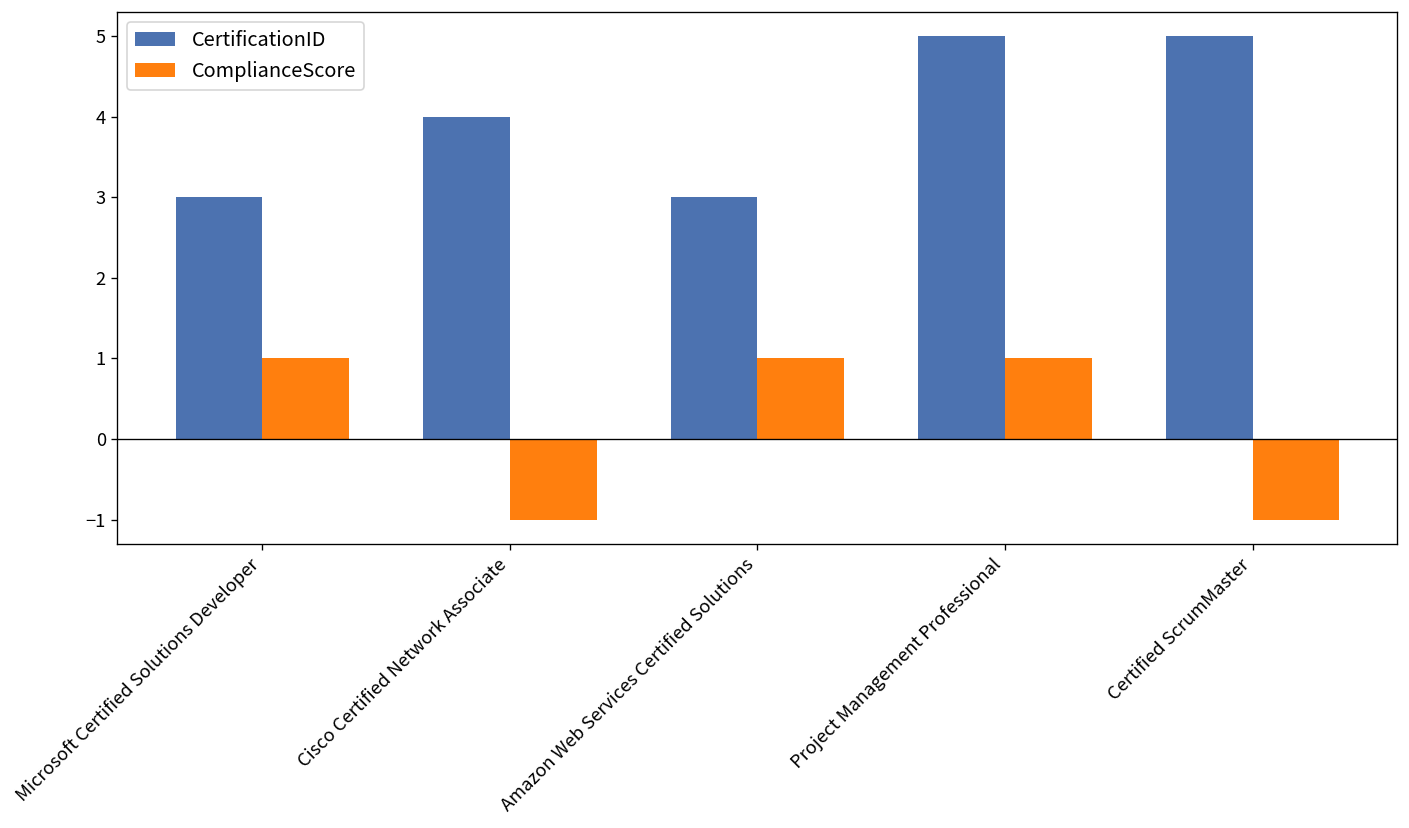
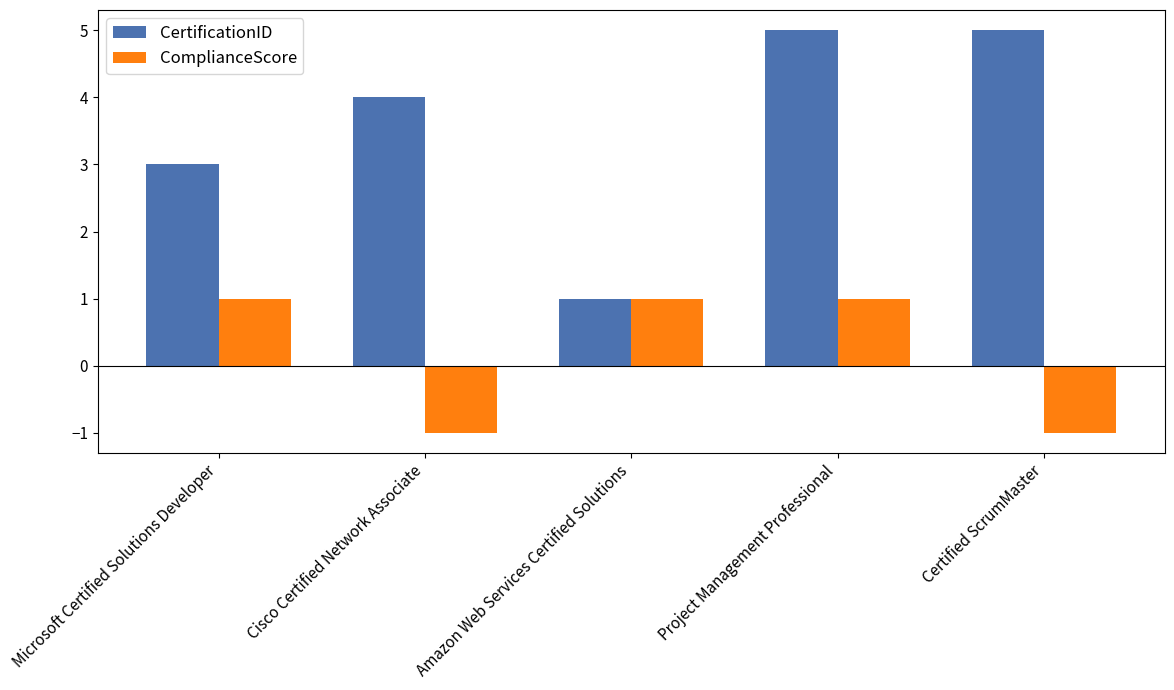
CertificationID, Amazon Web Services Certified Solutions: 3 -> 1
